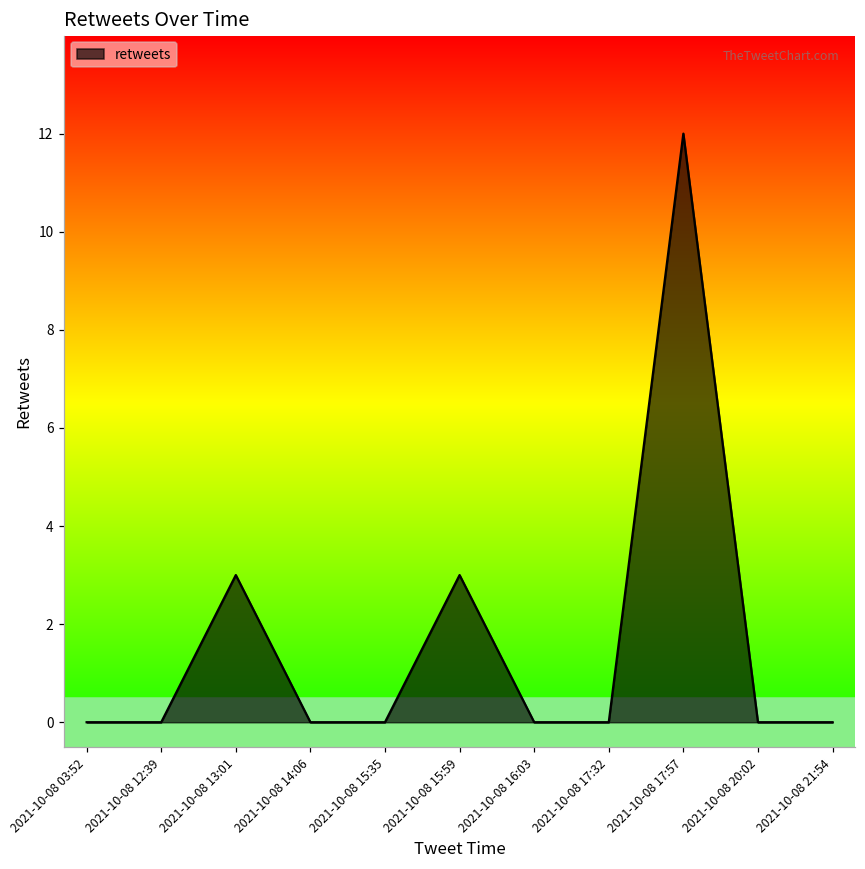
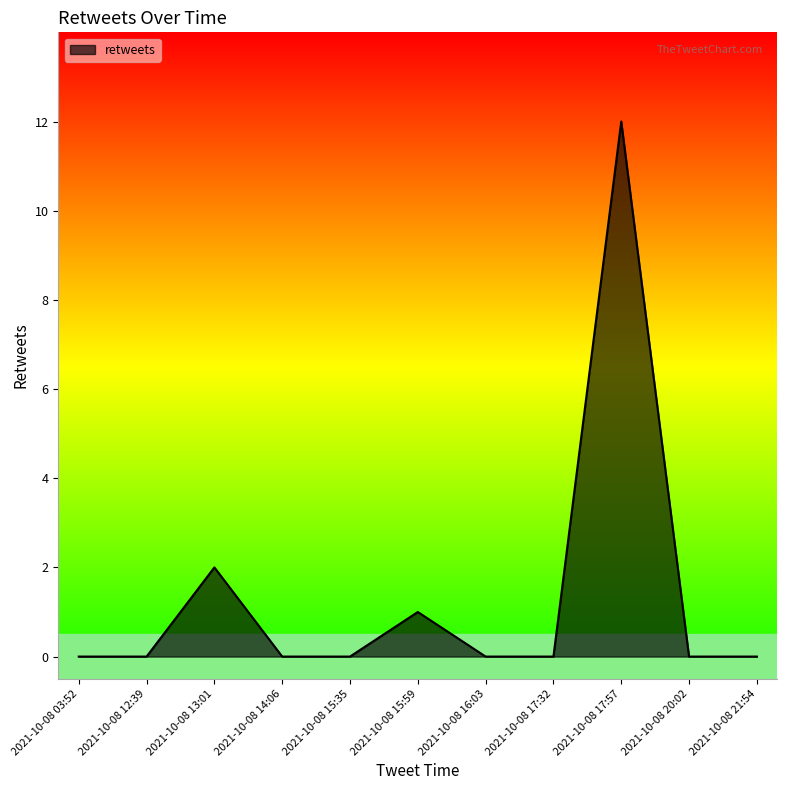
2021-10-08 13:01: 3 -> 2
2021-10-08 15:59: 3 -> 1
